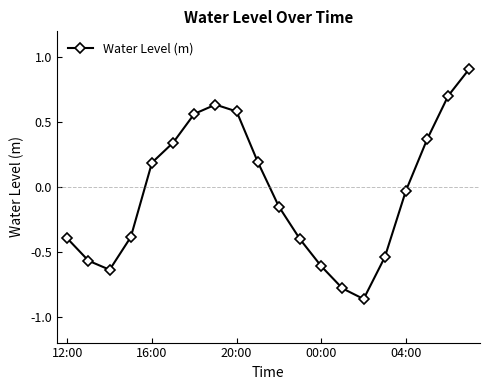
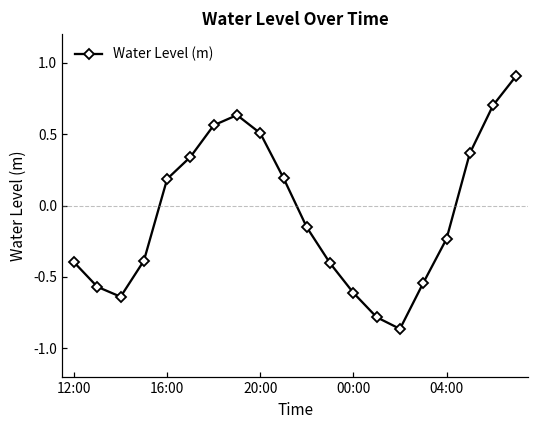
20:00: 0.58 -> 0.51
04:00: -0.03 -> -0.23
